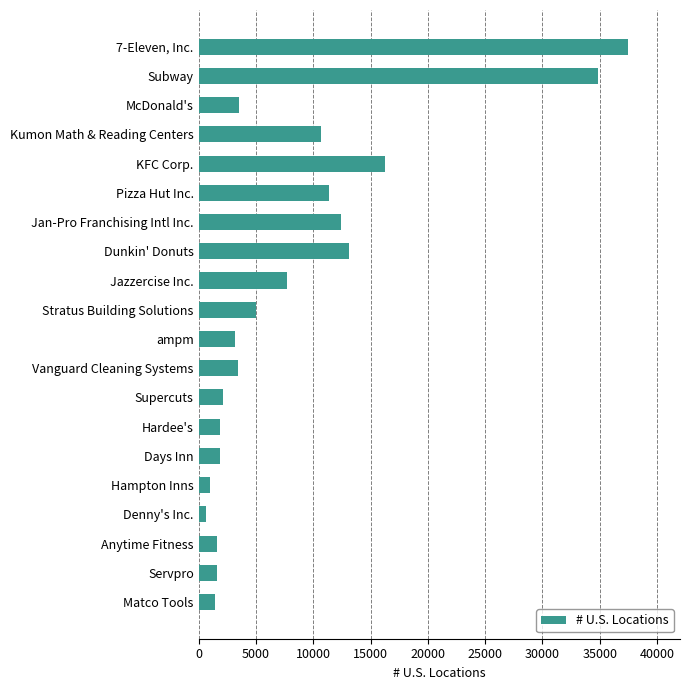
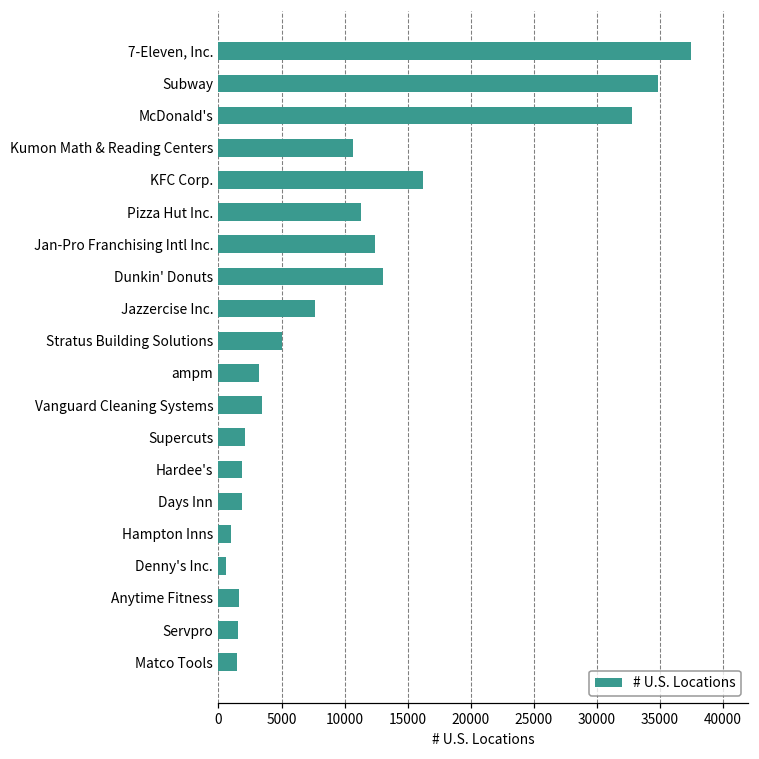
McDonald's: 3500 -> 32800
